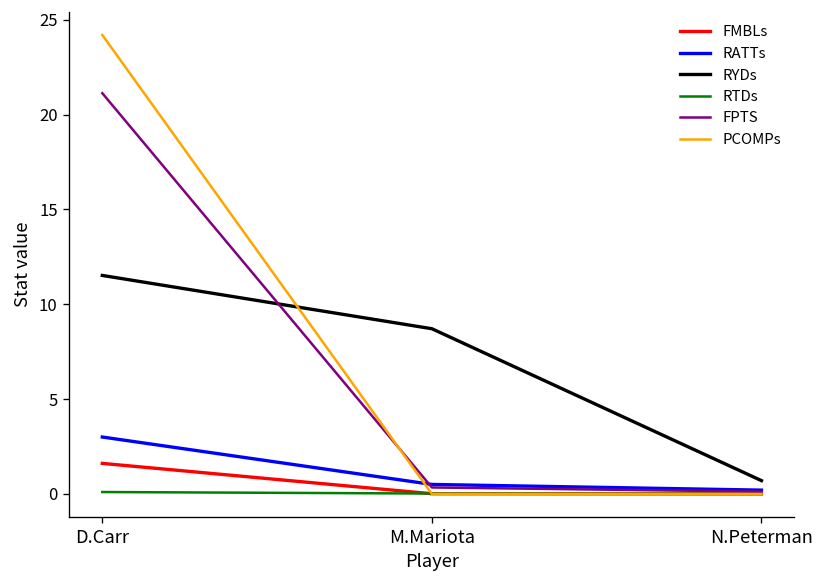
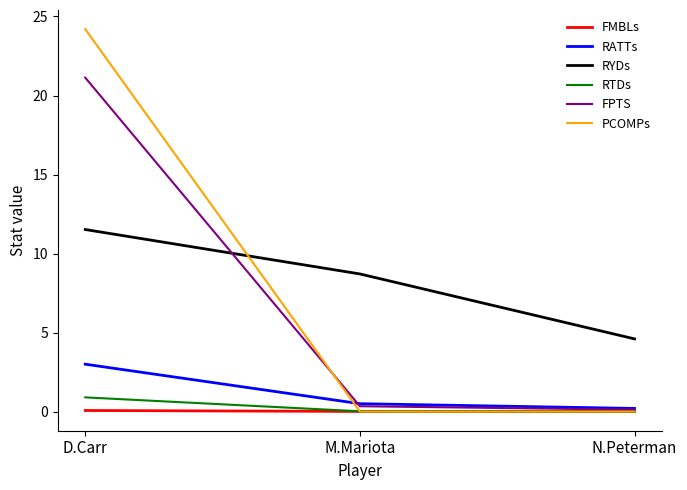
FMBLs, D.Carr: 1.6 -> 0.1
RTDs, D.Carr: 0.1 -> 0.9
RYDs, N.Peterman: 0.7 -> 4.6
